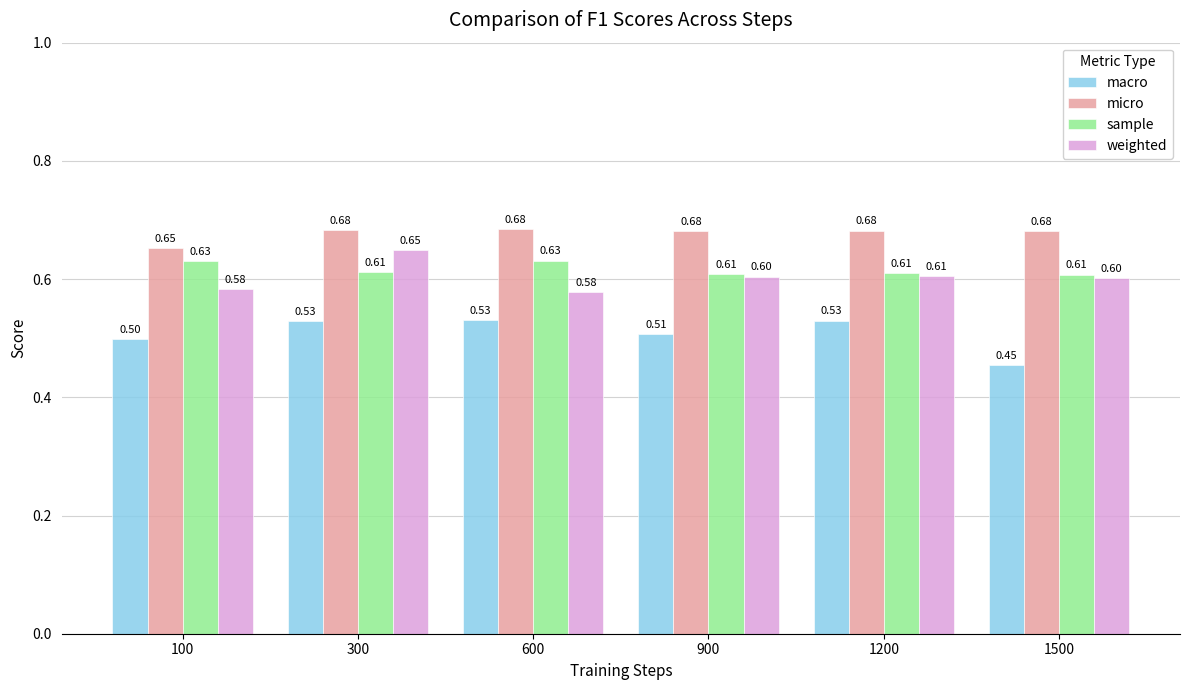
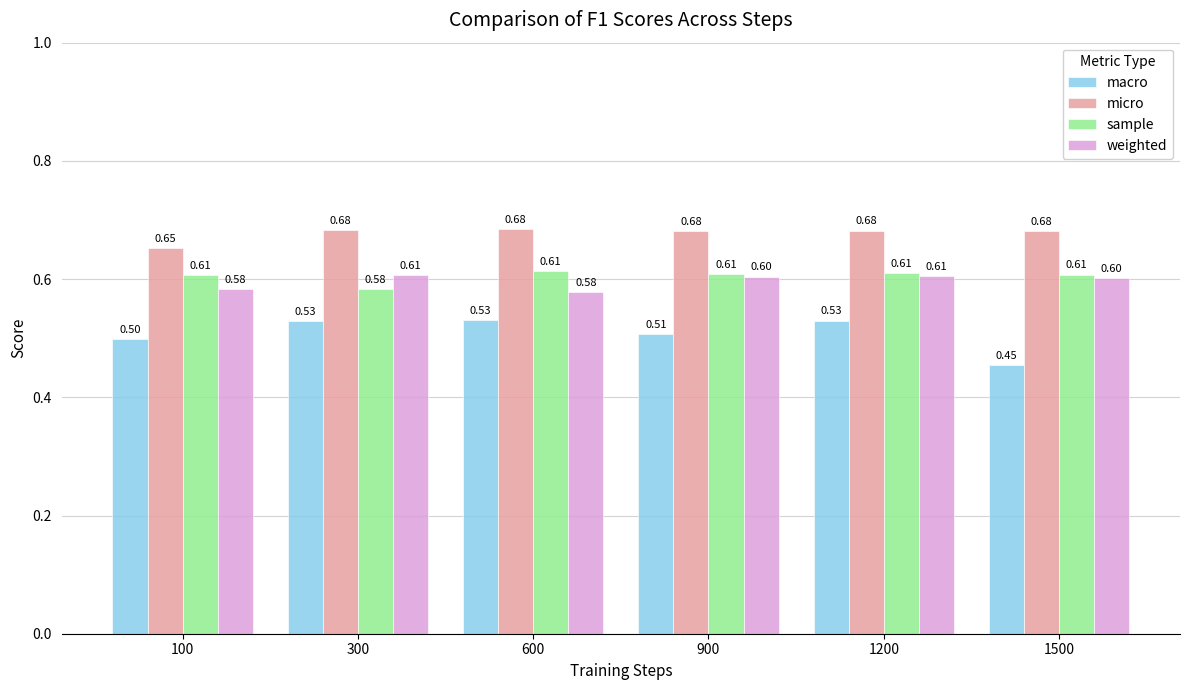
sample, 100: 0.63 -> 0.61
sample, 300: 0.61 -> 0.58
weighted, 300: 0.65 -> 0.61
sample, 600: 0.63 -> 0.61
